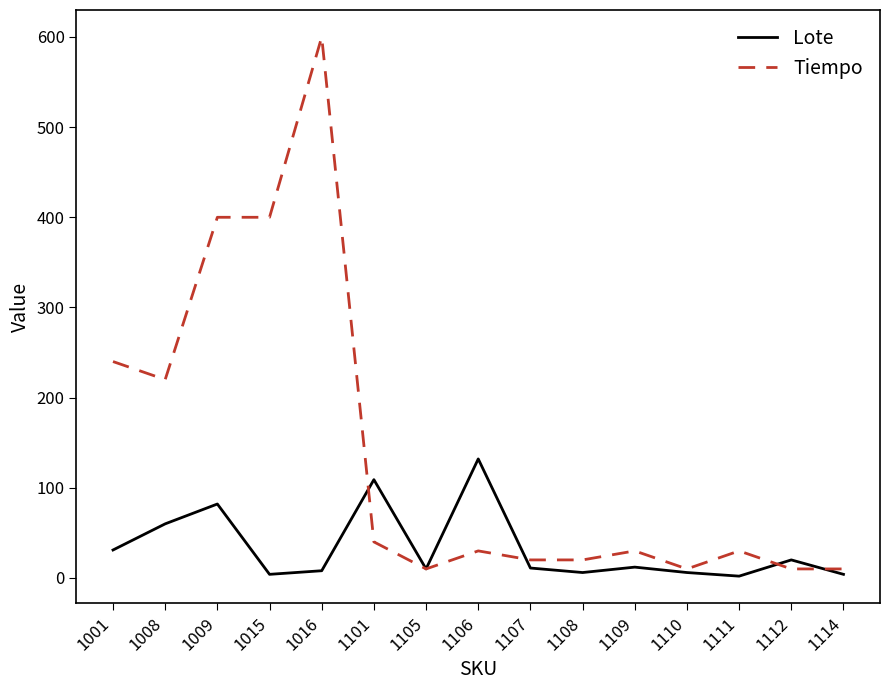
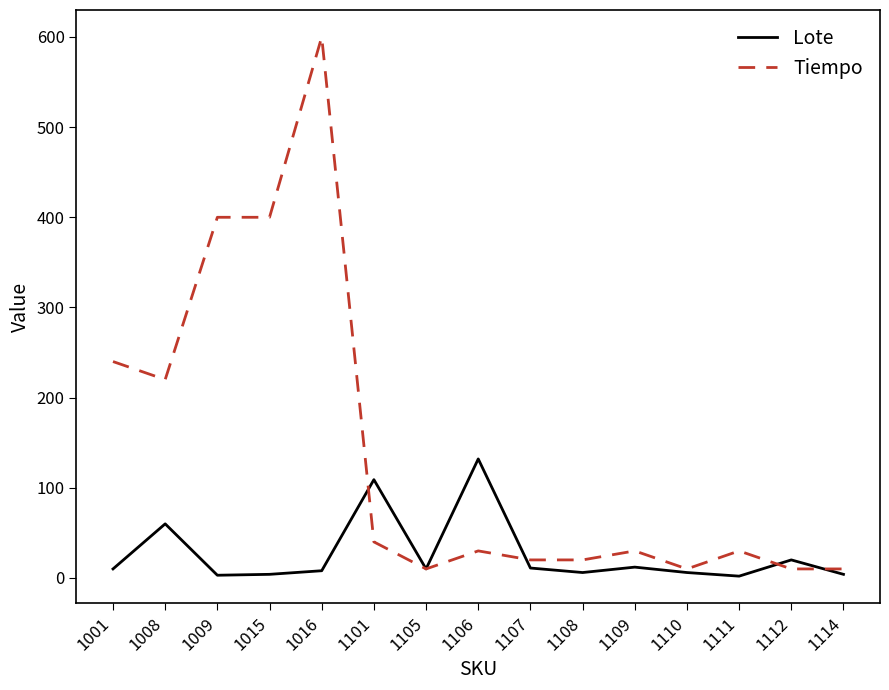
Lote, 1001: 30 -> 10
Lote, 1009: 80 -> 0
